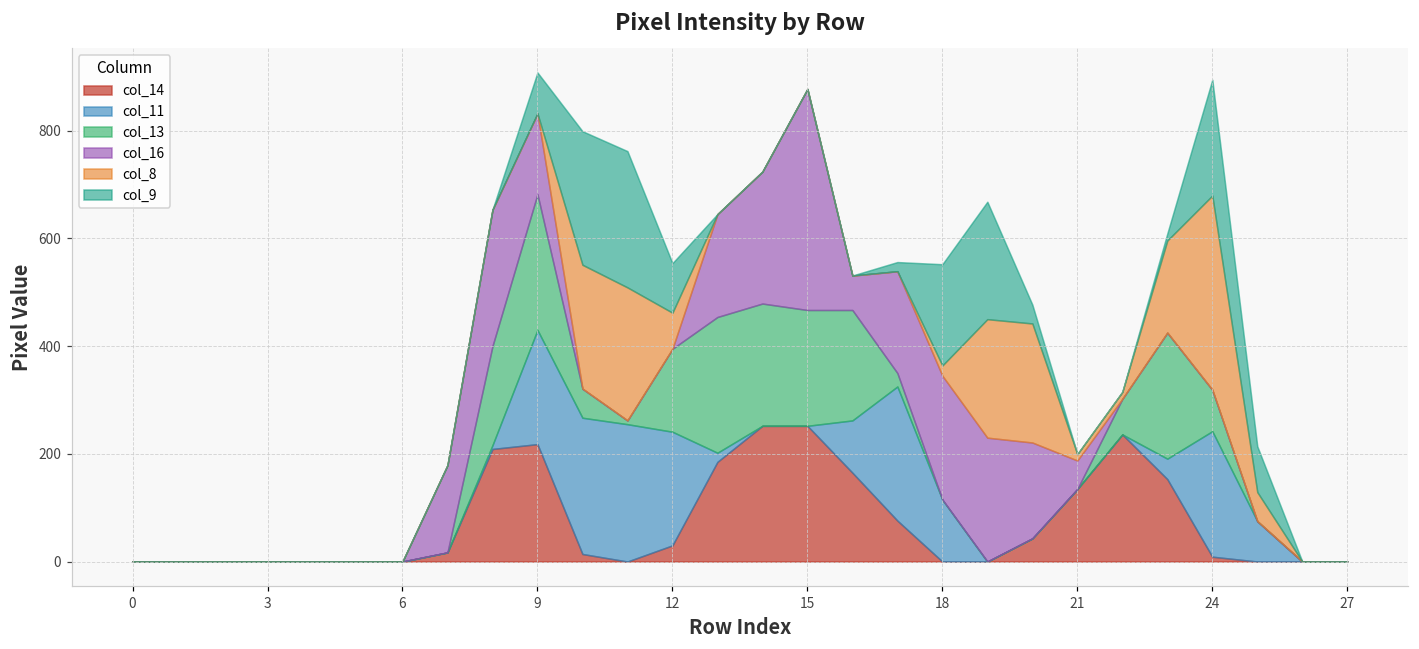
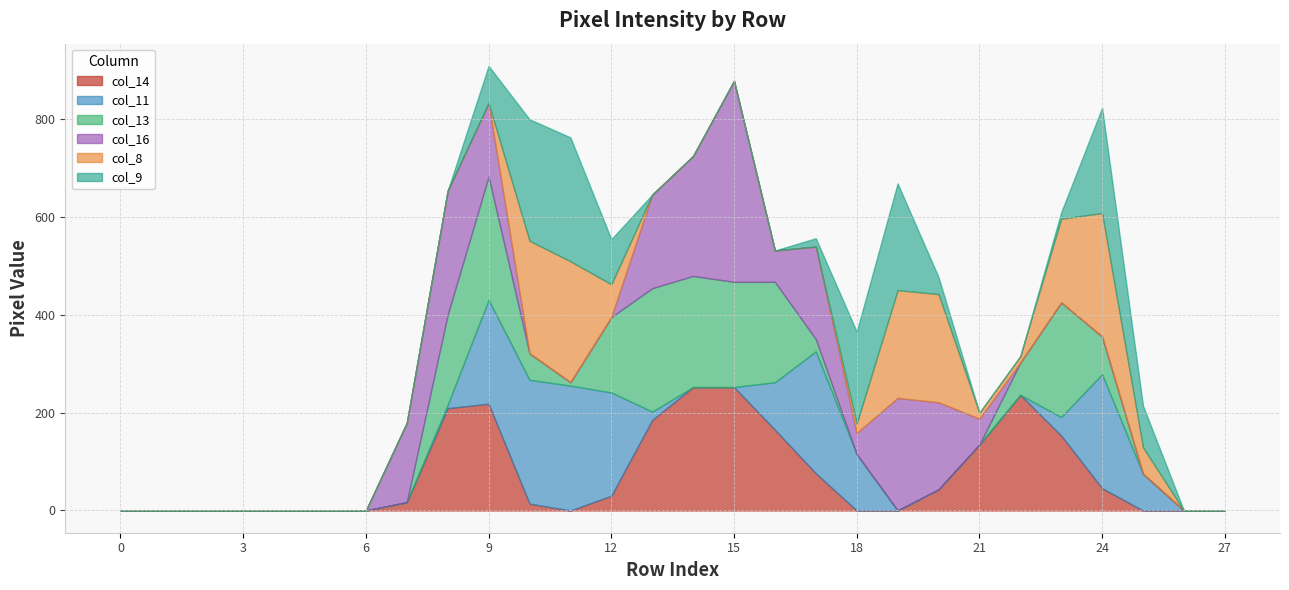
col_16, 18: 230 -> 40
col_14, 24: 10 -> 50
col_8, 24: 360 -> 250
